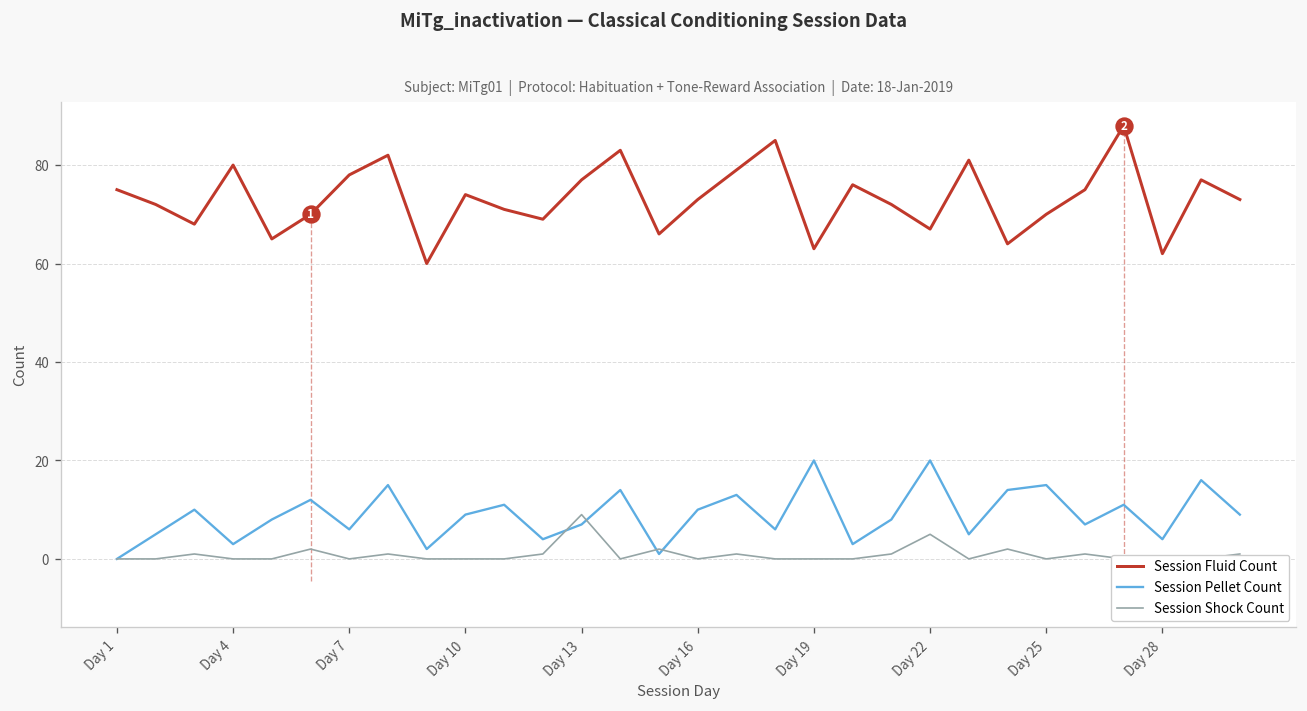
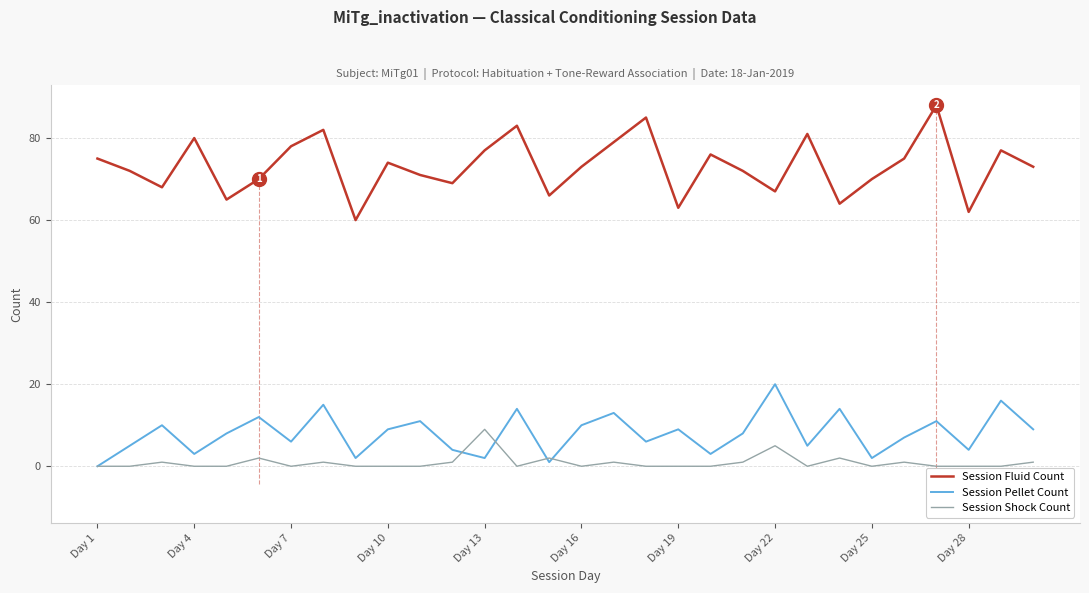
Session Pellet Count, Day 13: 7 -> 2
Session Pellet Count, Day 19: 20 -> 9
Session Pellet Count, Day 25: 15 -> 2
